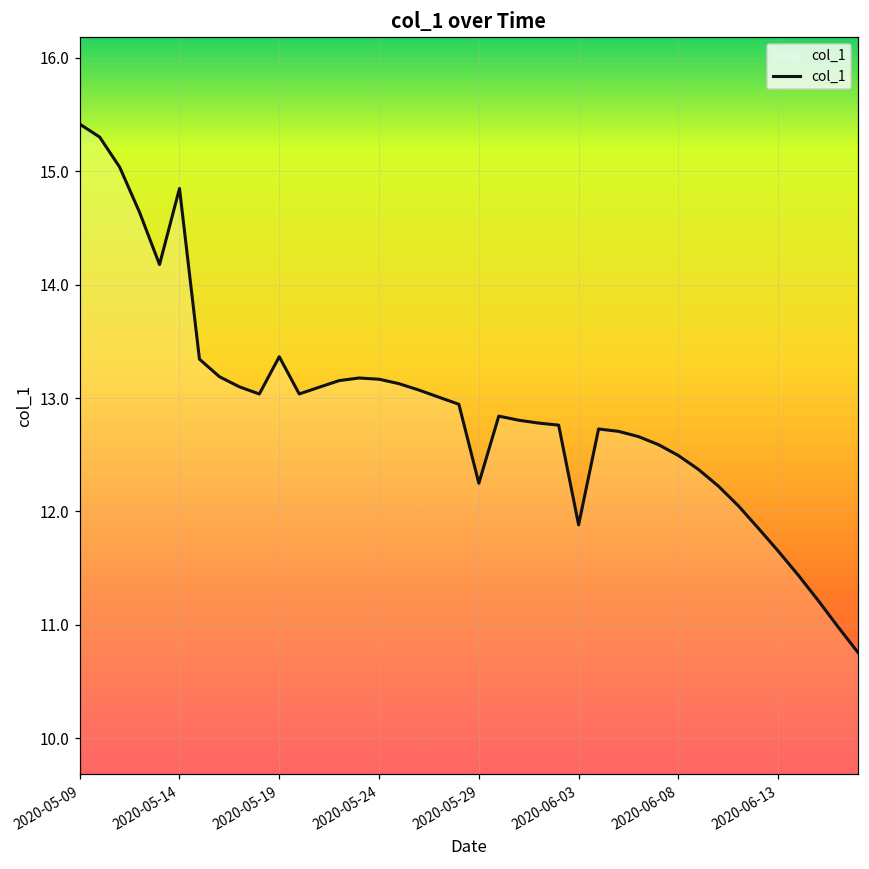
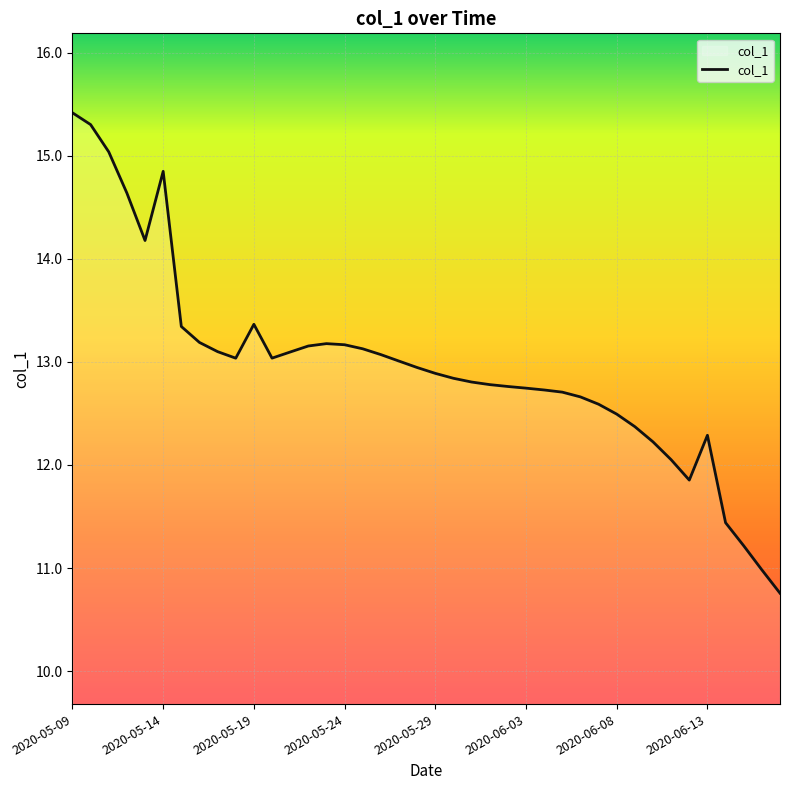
2020-05-29: 12.25 -> 12.89
2020-06-03: 11.88 -> 12.75
2020-06-13: 11.65 -> 12.29
